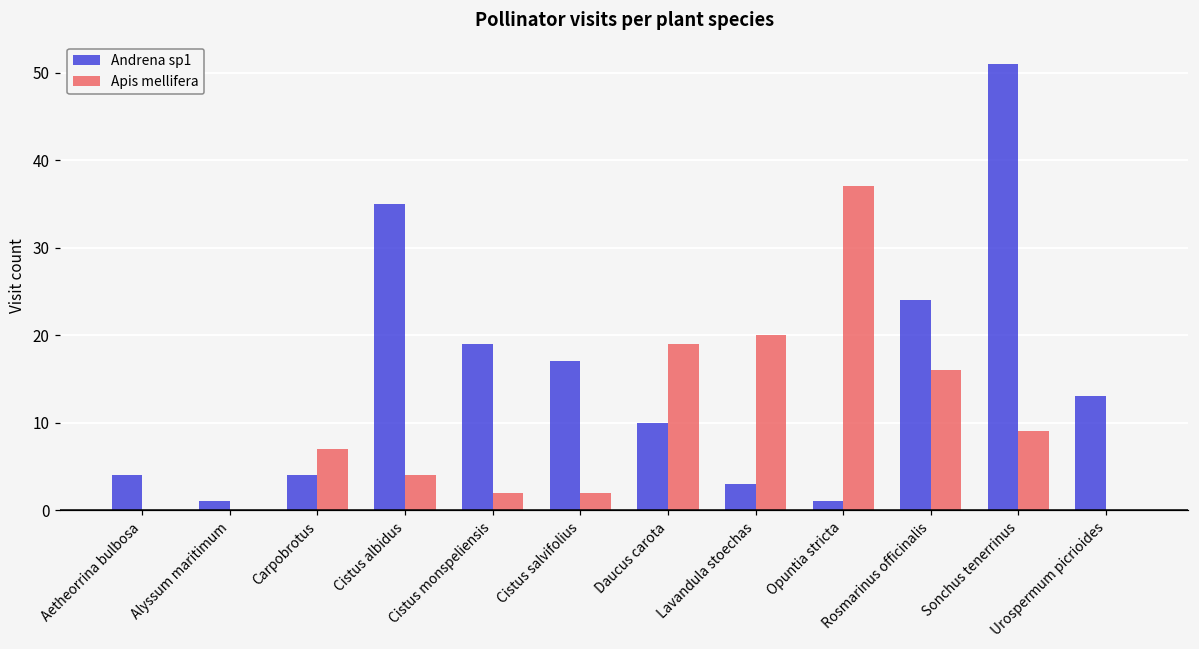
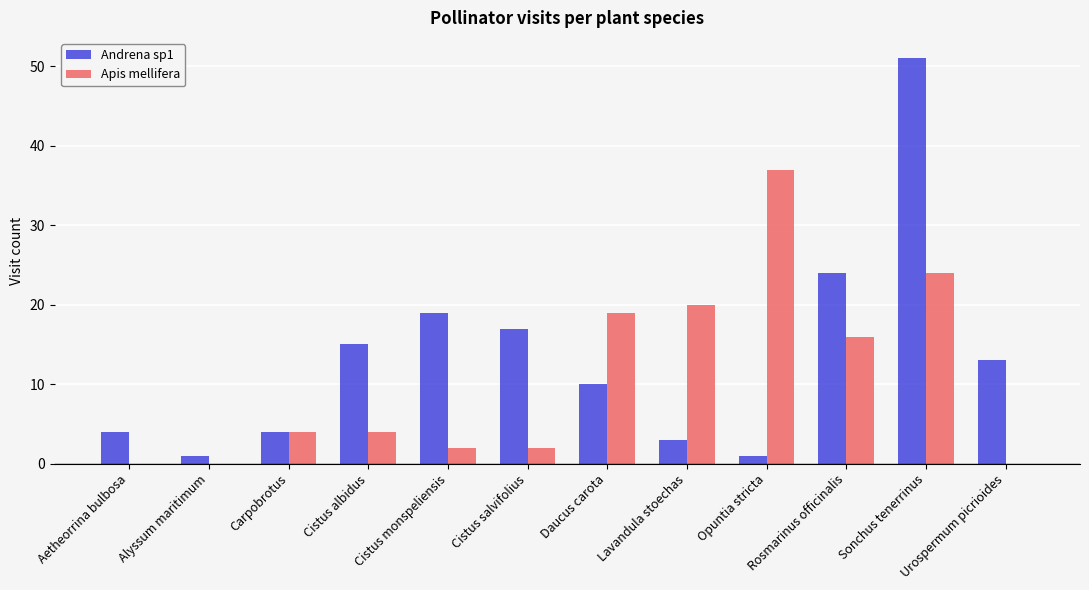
Apis mellifera, Carpobrotus: 7 -> 4
Andrena sp1, Cistus albidus: 35 -> 15
Apis mellifera, Sonchus tenerrinus: 9 -> 24
